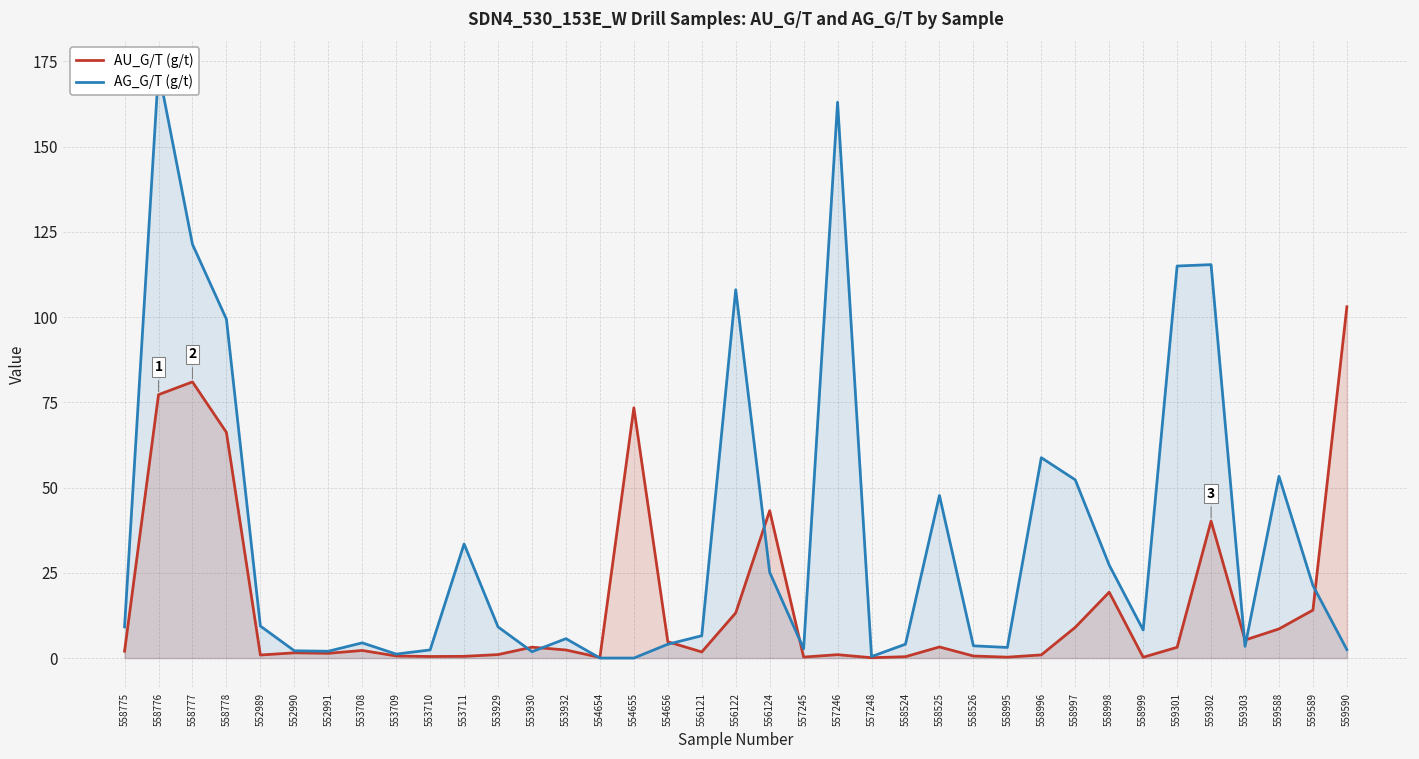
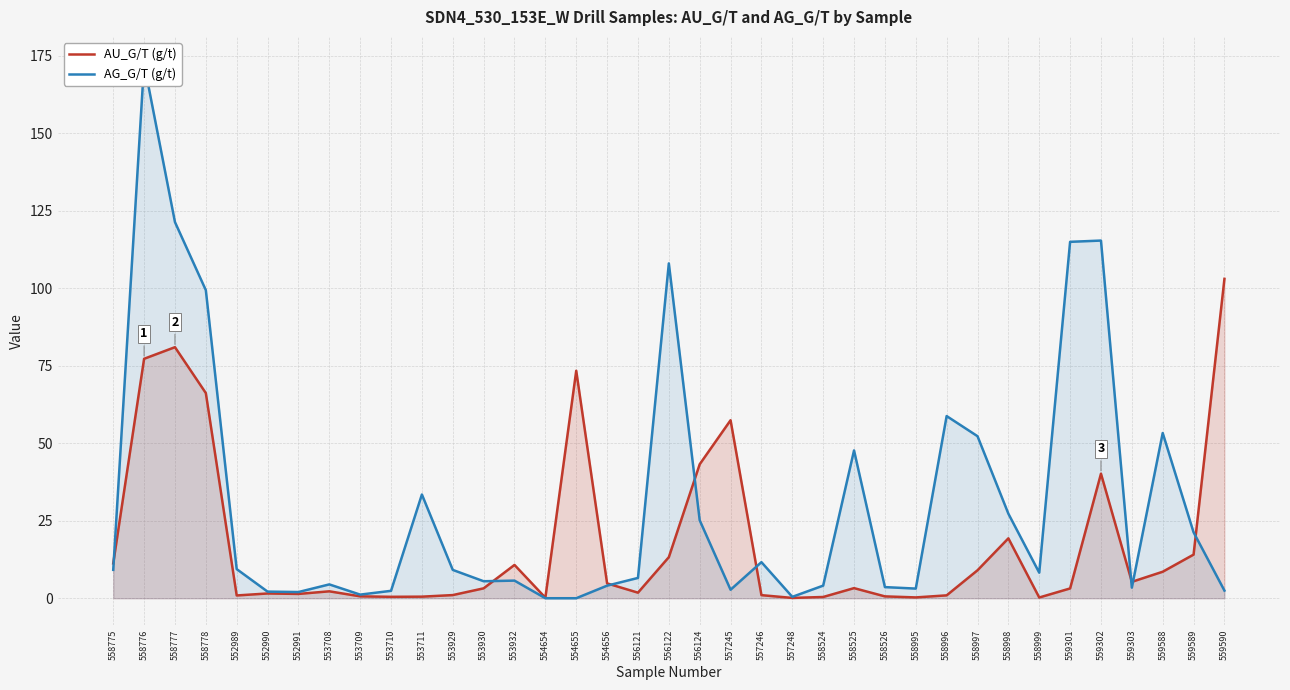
AU_G/T (g/t), 558775: 2 -> 11
AG_G/T (g/t), 553930: 2 -> 5
AU_G/T (g/t), 553932: 2 -> 11
AU_G/T (g/t), 557245: 0 -> 57
AG_G/T (g/t), 557246: 163 -> 12
